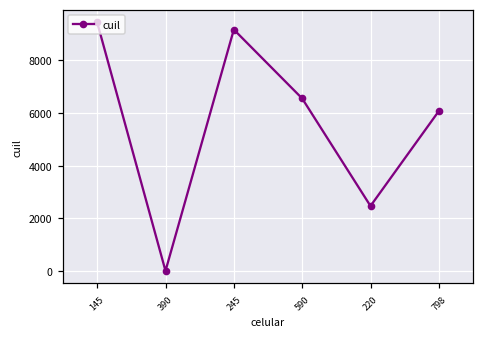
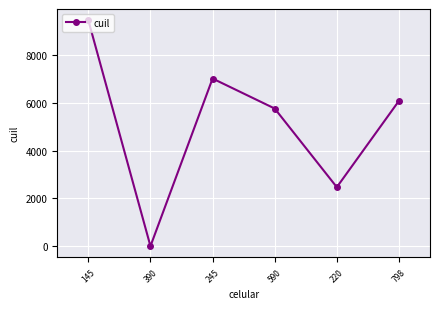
245: 9200 -> 7000
590: 6500 -> 5800
